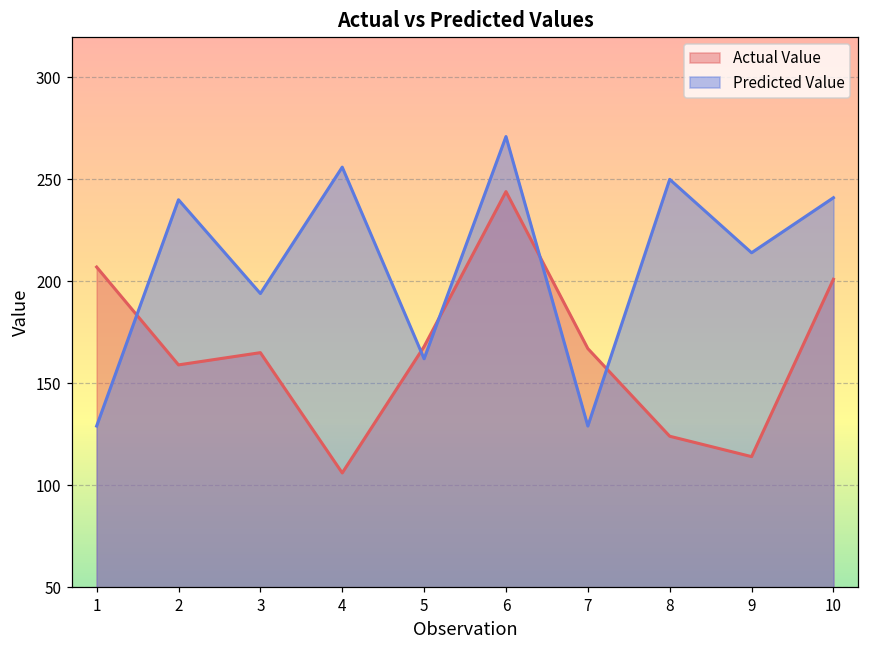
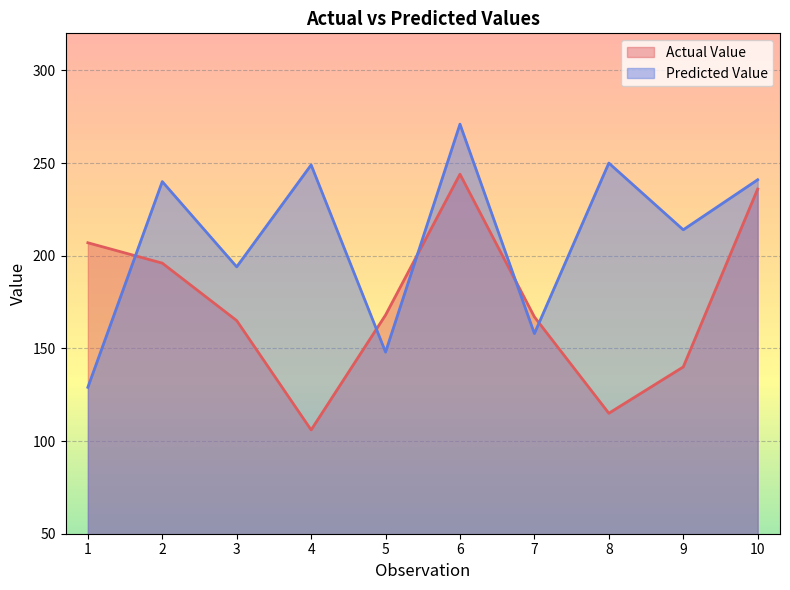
Actual Value, 2: 159 -> 196
Predicted Value, 4: 256 -> 249
Predicted Value, 5: 162 -> 148
Predicted Value, 7: 129 -> 158
Actual Value, 8: 124 -> 115
Actual Value, 9: 114 -> 140
Actual Value, 10: 201 -> 236
